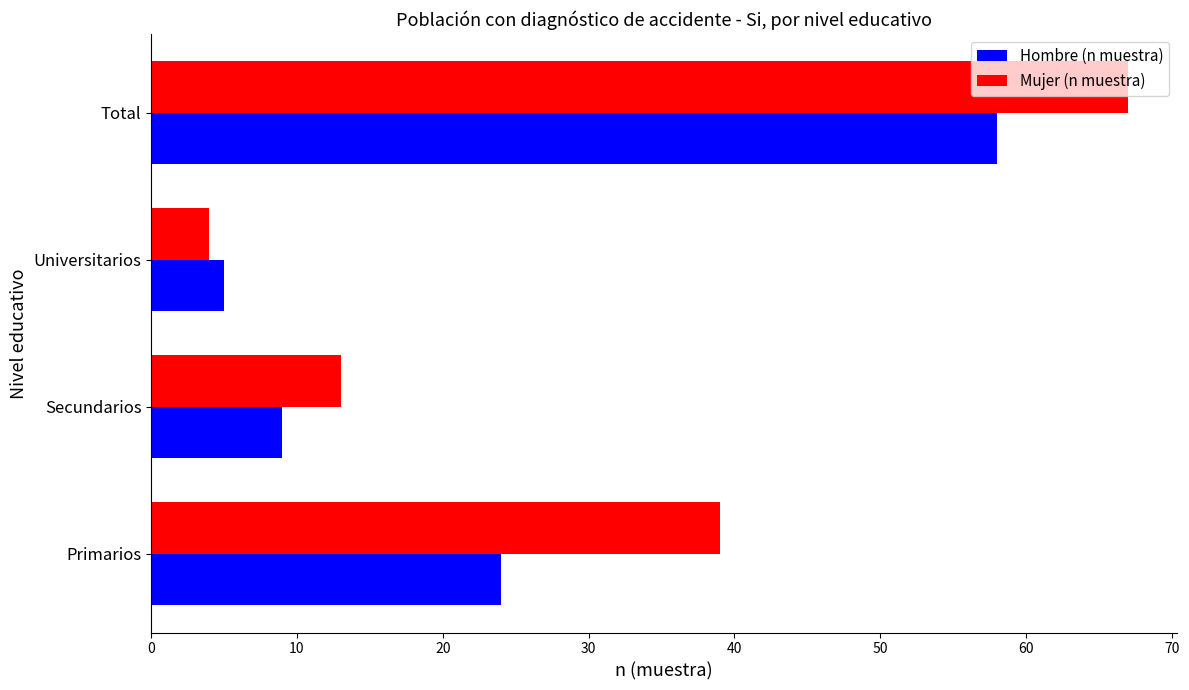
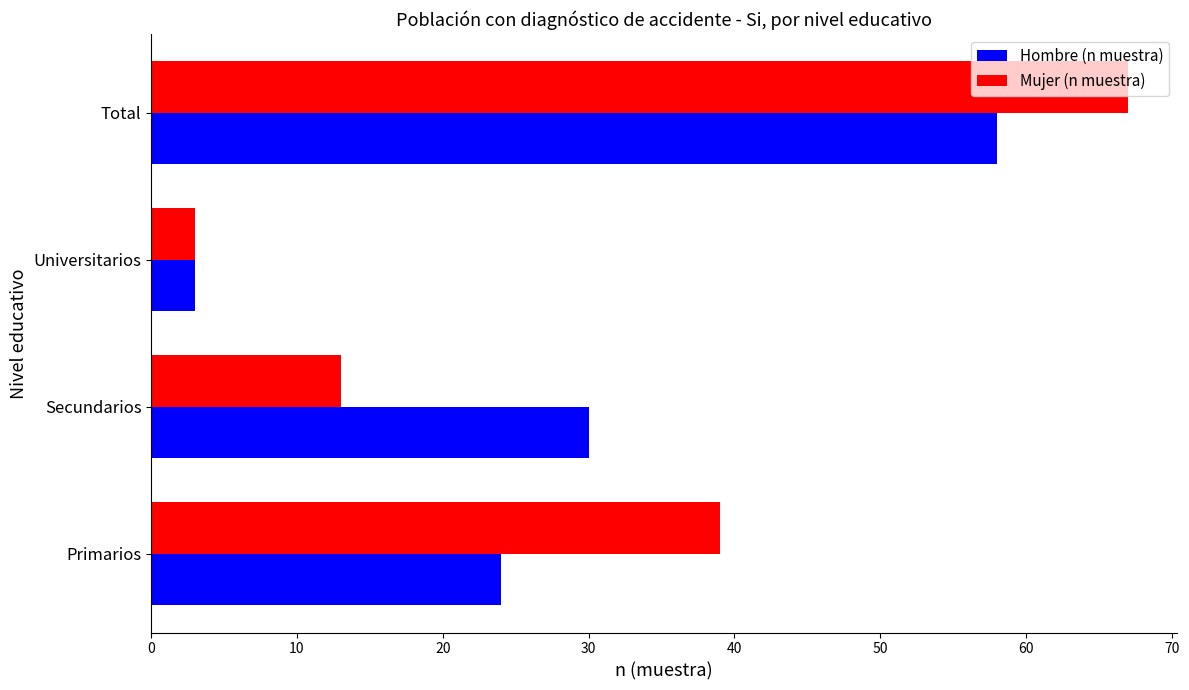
Mujer (n muestra), Universitarios: 4 -> 3
Hombre (n muestra), Universitarios: 5 -> 3
Hombre (n muestra), Secundarios: 9 -> 30
